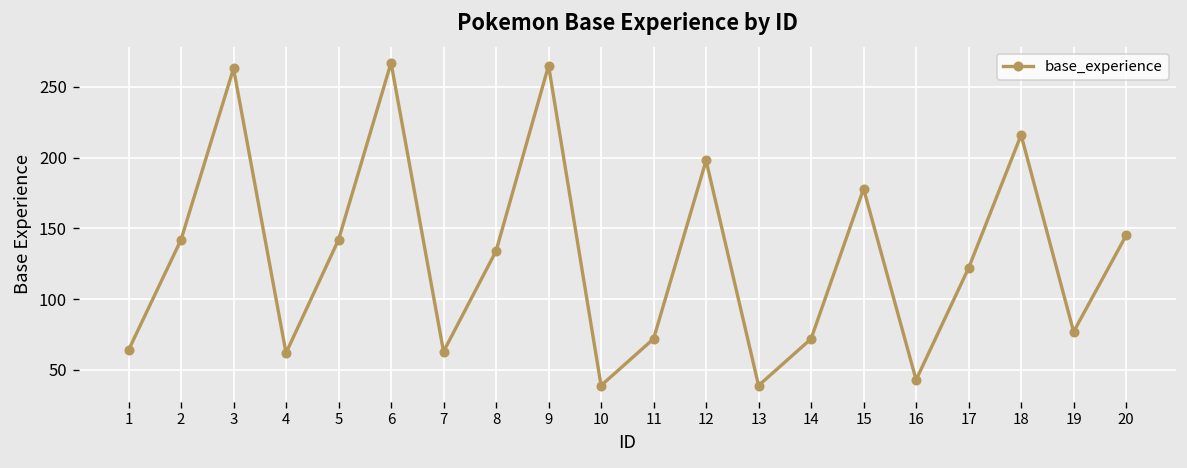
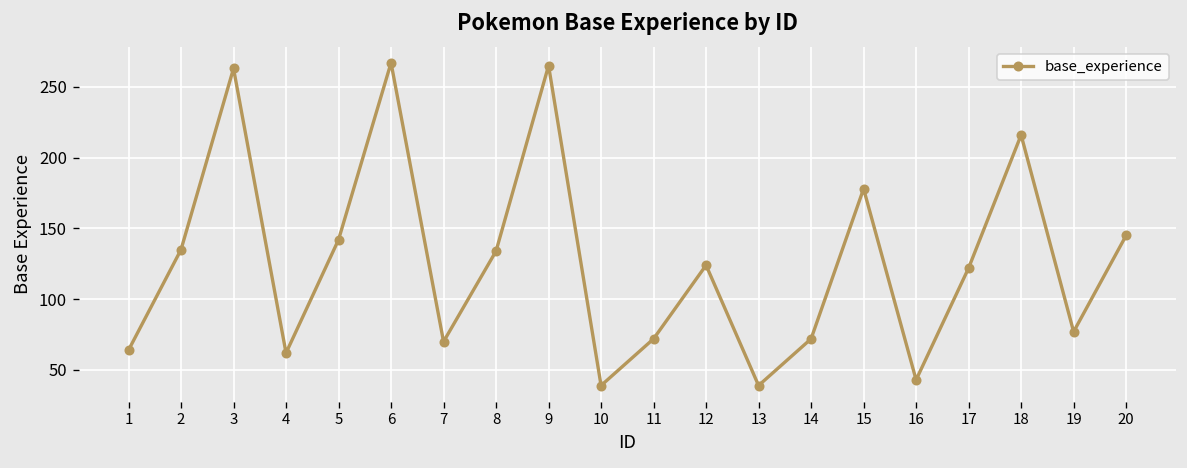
2: 142 -> 135
7: 63 -> 70
12: 198 -> 124
